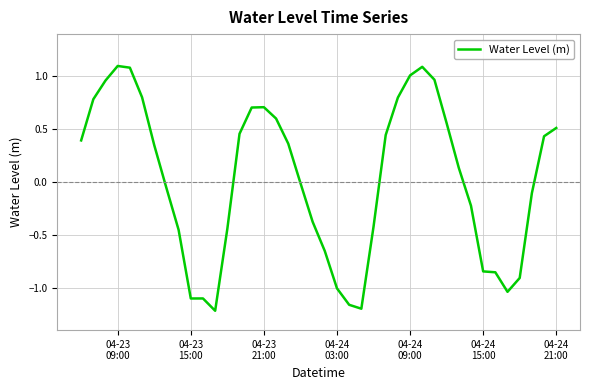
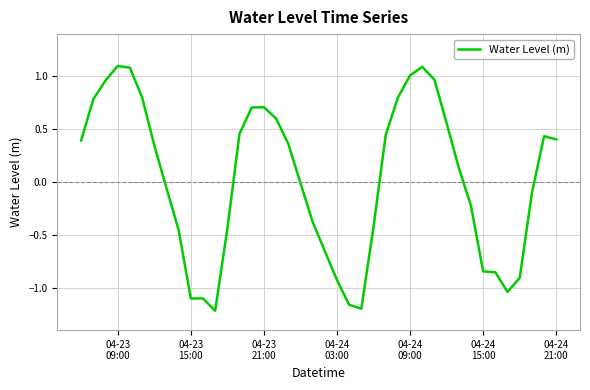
04-24 03:00: -1.00 -> -0.93
04-24 21:00: 0.51 -> 0.40
